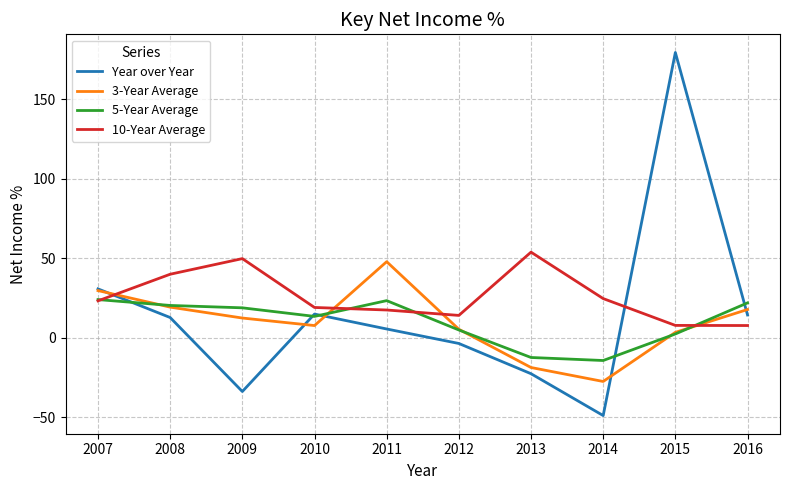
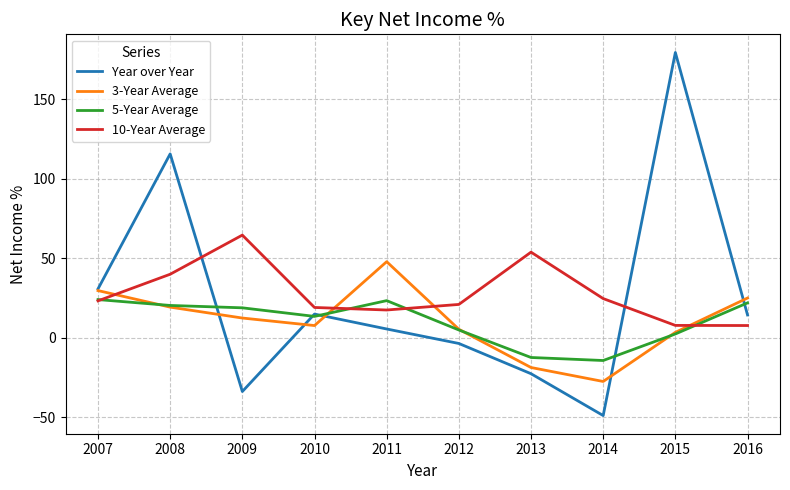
Year over Year, 2008: 13 -> 116
10-Year Average, 2009: 50 -> 65
10-Year Average, 2012: 14 -> 21
3-Year Average, 2016: 18 -> 25
